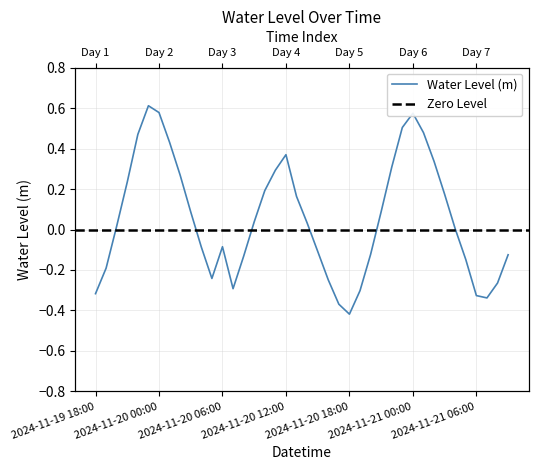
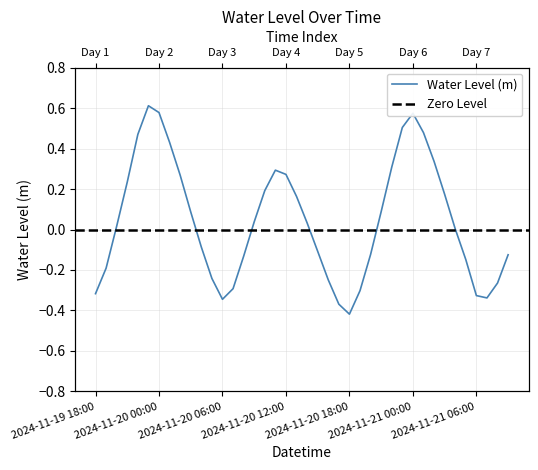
2024-11-20 06:00: -0.09 -> -0.34
2024-11-20 12:00: 0.37 -> 0.27
